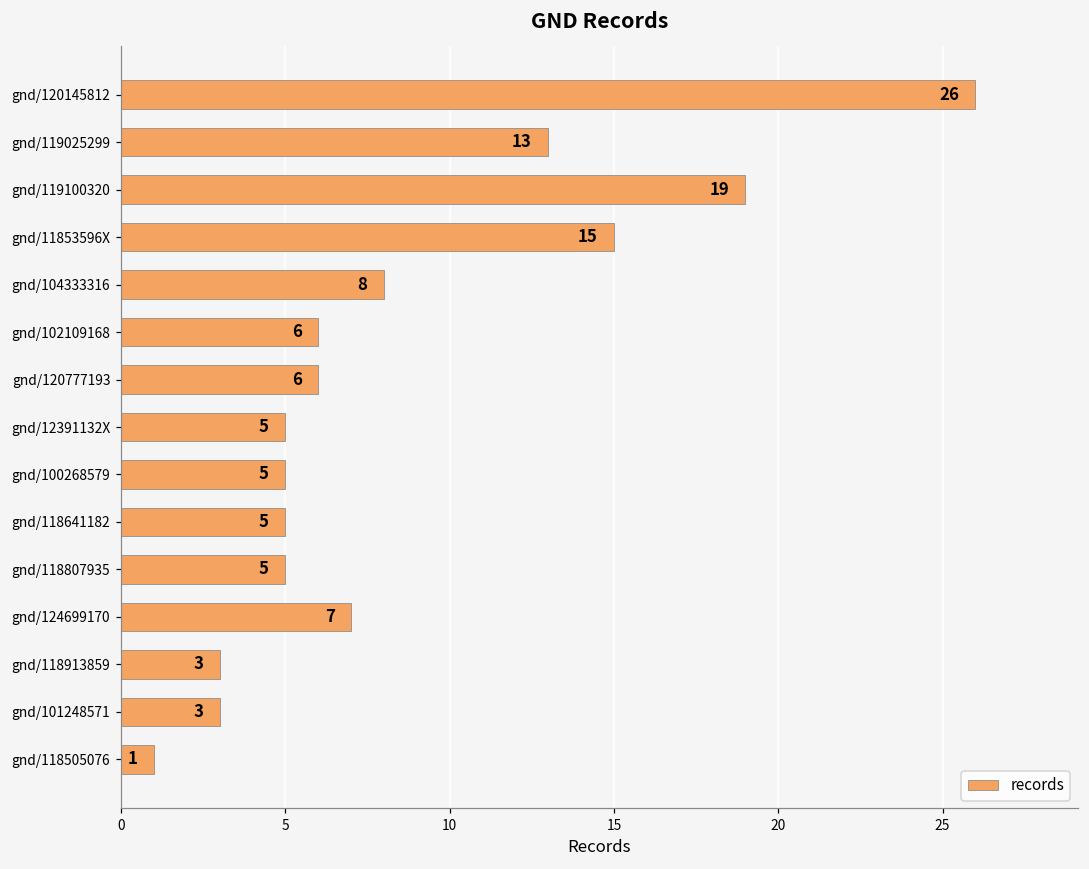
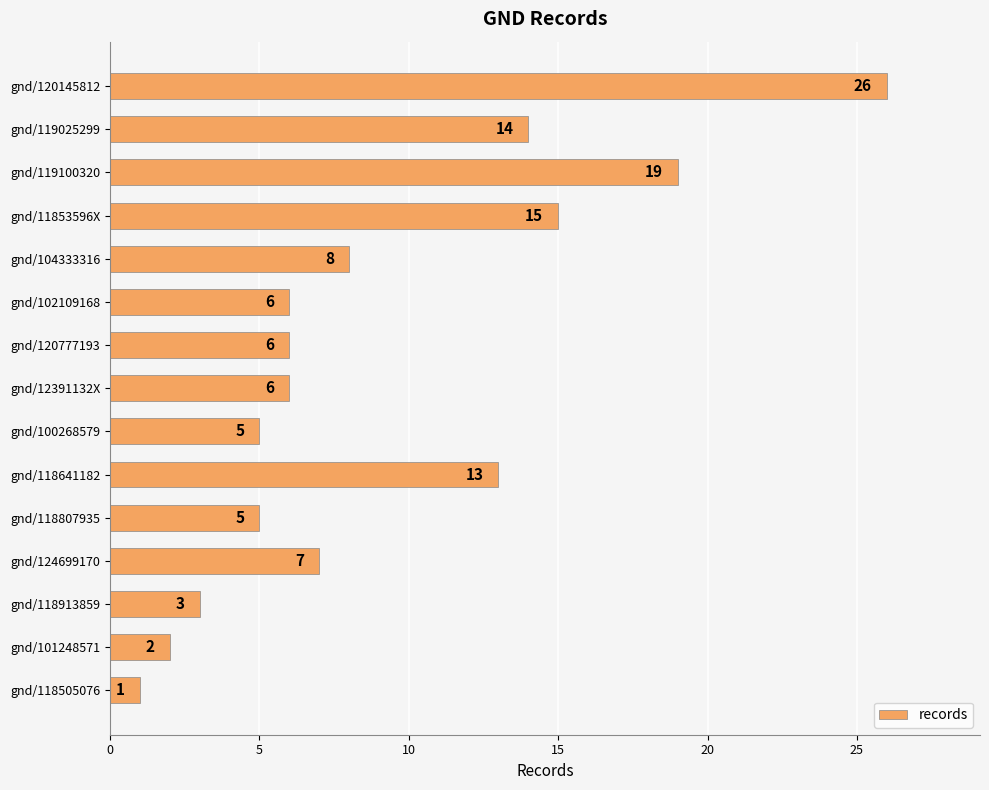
gnd/119025299: 13 -> 14
gnd/12391132X: 5 -> 6
gnd/118641182: 5 -> 13
gnd/101248571: 3 -> 2
